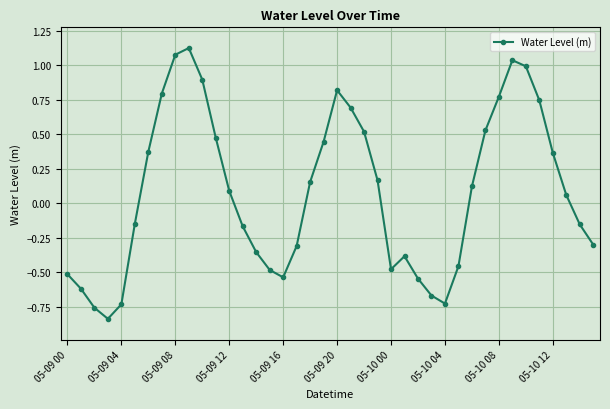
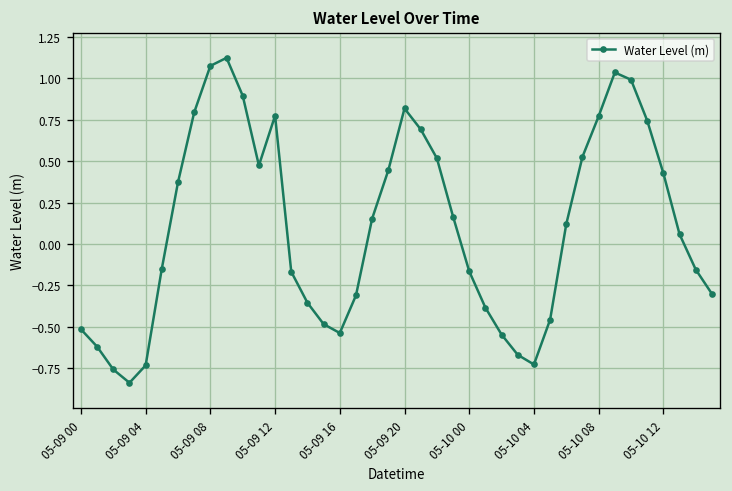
05-09 12: 0.09 -> 0.77
05-10 00: -0.48 -> -0.17
05-10 12: 0.36 -> 0.43
